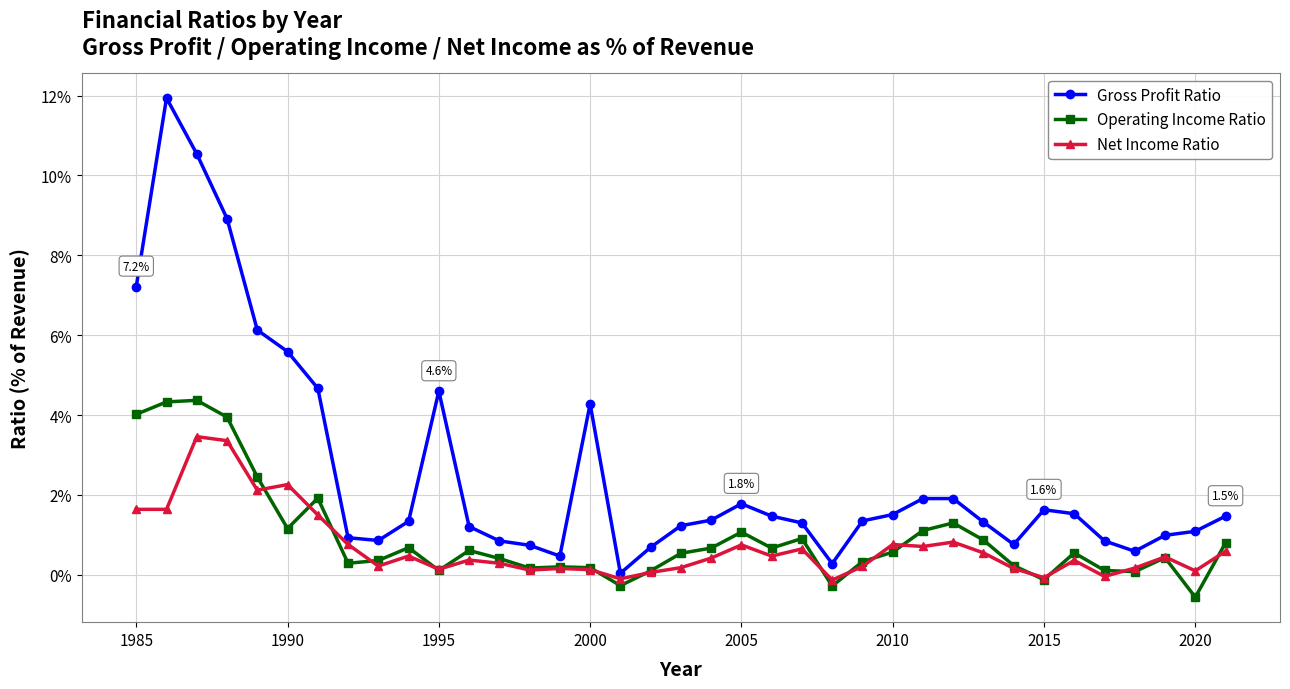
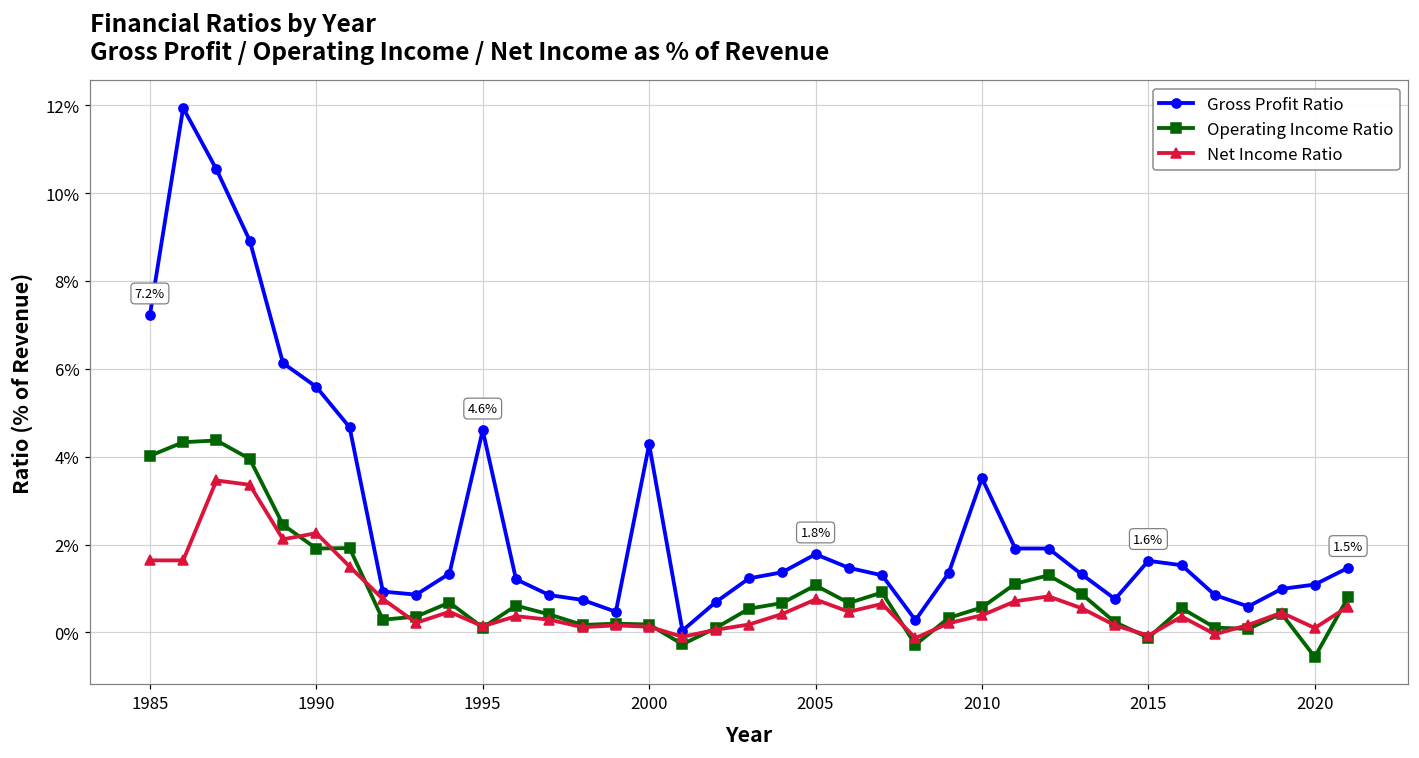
Operating Income Ratio, 1990: 1.2% -> 1.9%
Gross Profit Ratio, 2010: 1.5% -> 3.5%
Net Income Ratio, 2010: 0.8% -> 0.4%
